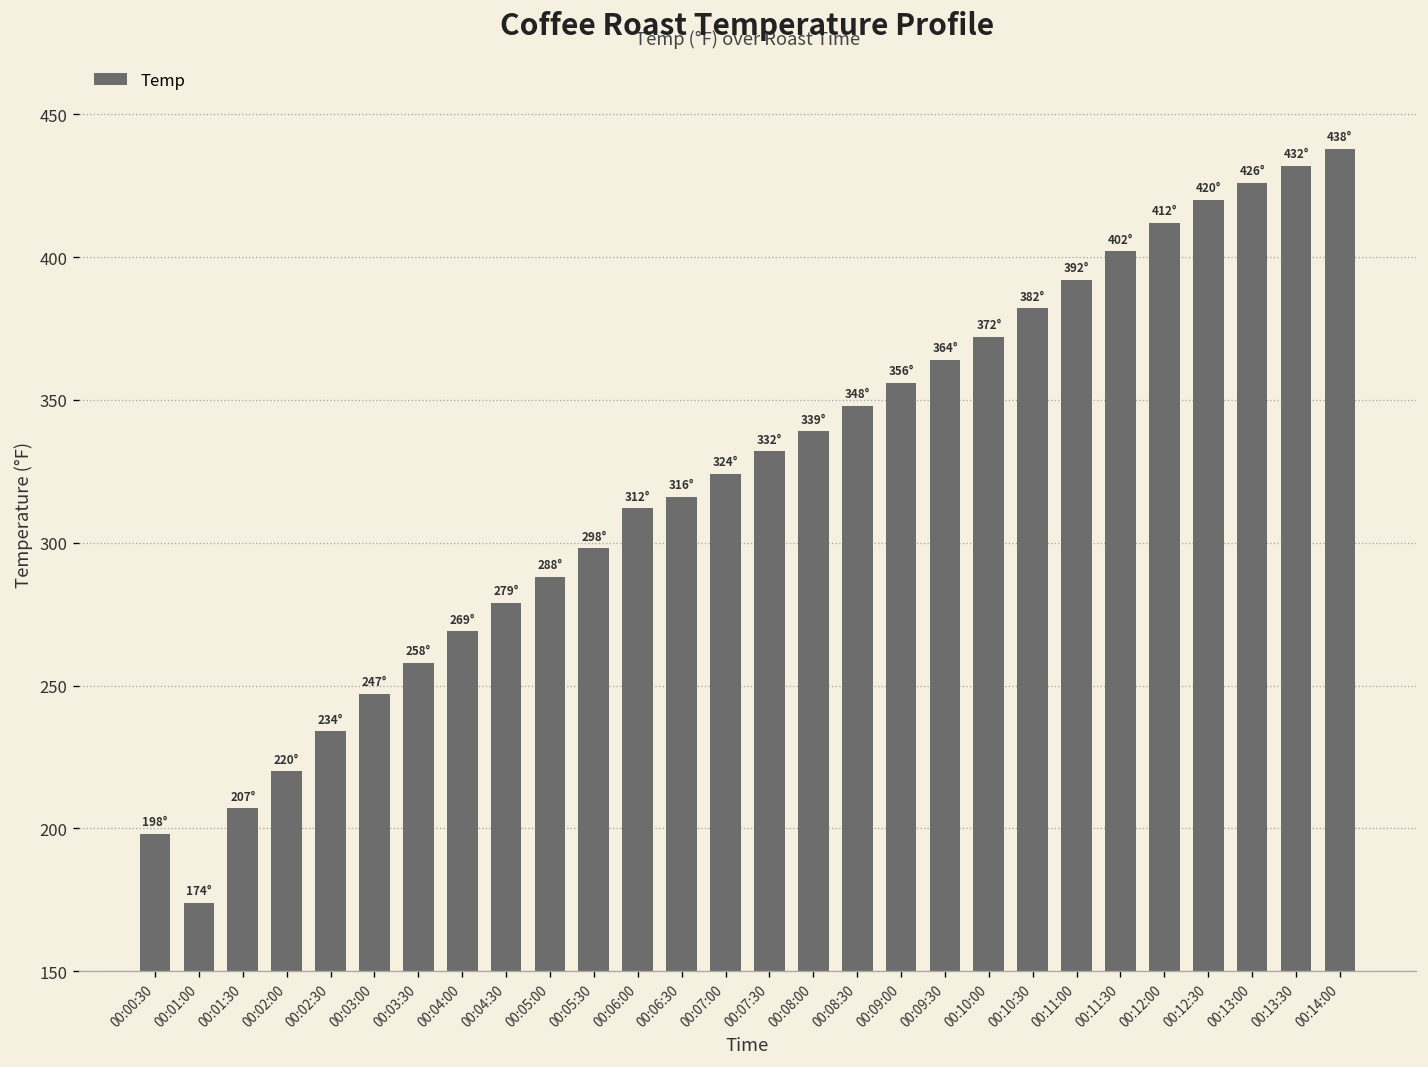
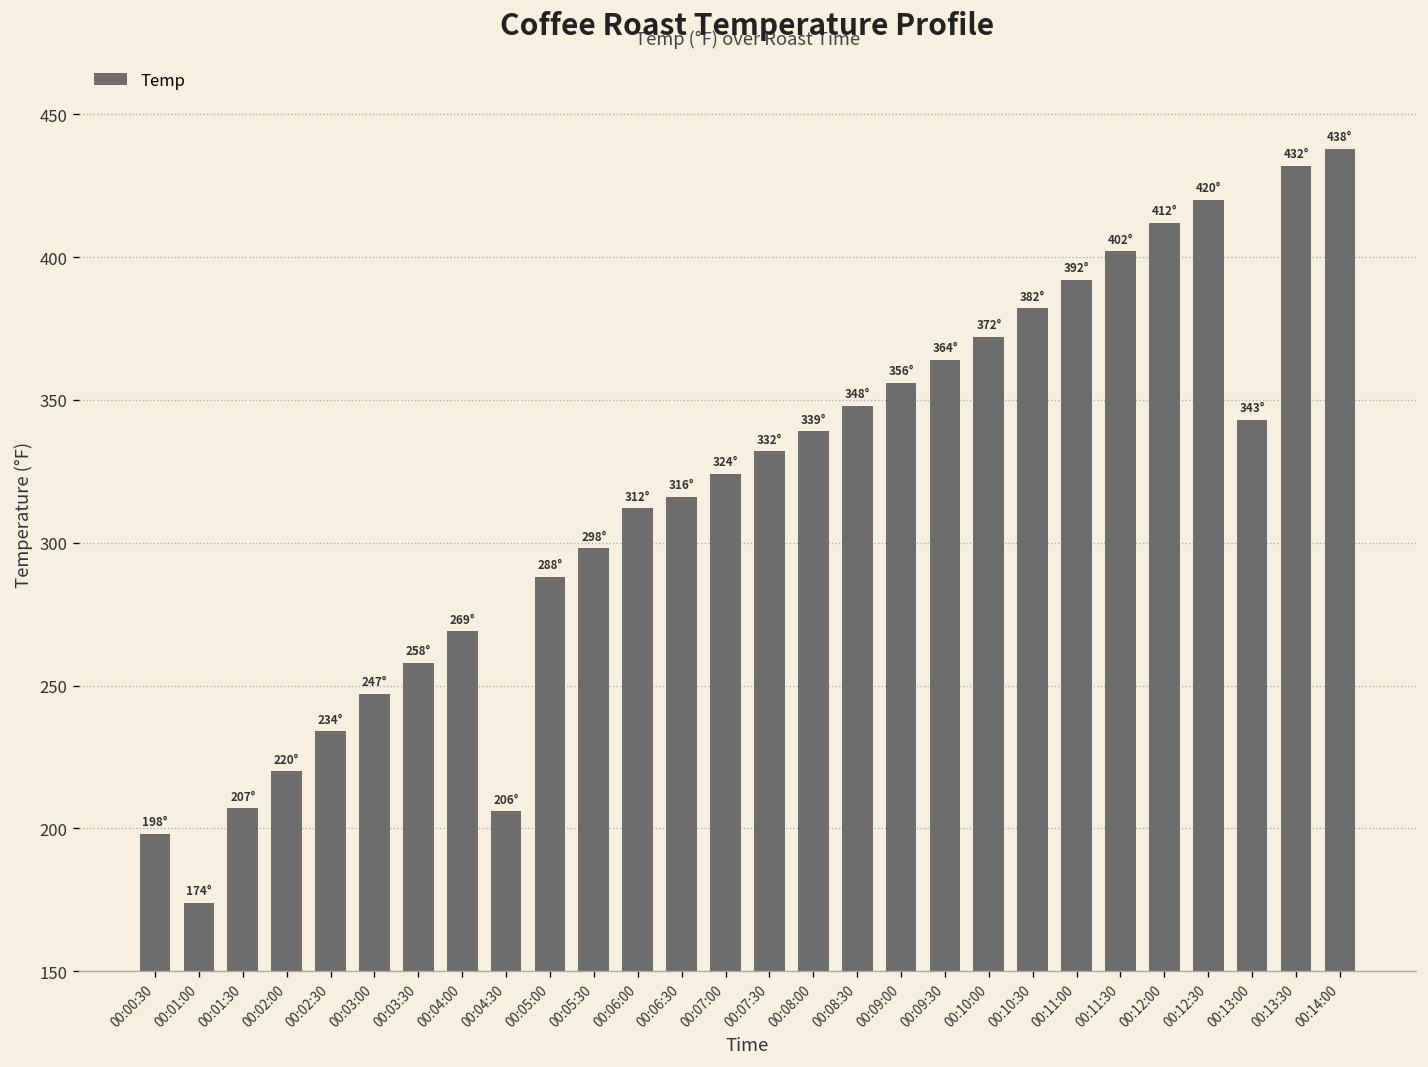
00:04:30: 279° -> 206°
00:13:00: 426° -> 343°
